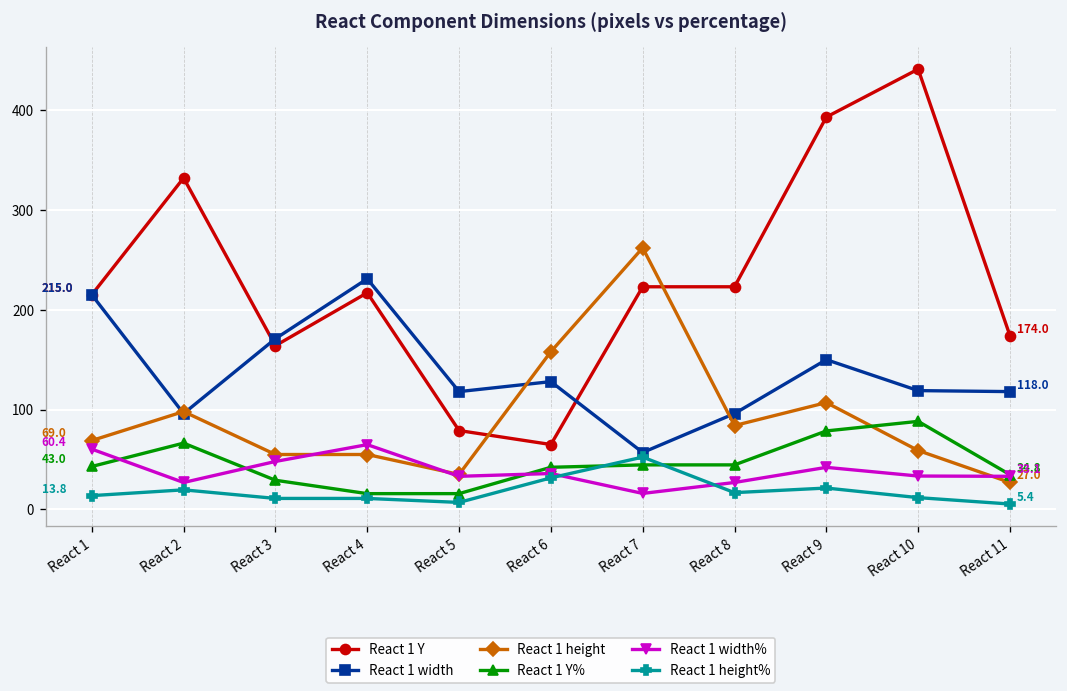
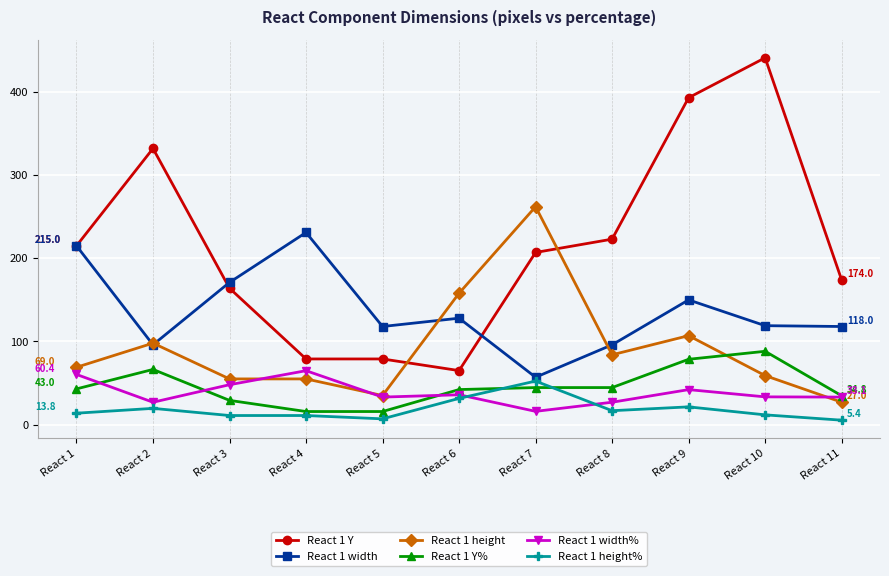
React 1 Y, React 4: 220 -> 80
React 1 Y, React 7: 220 -> 210
